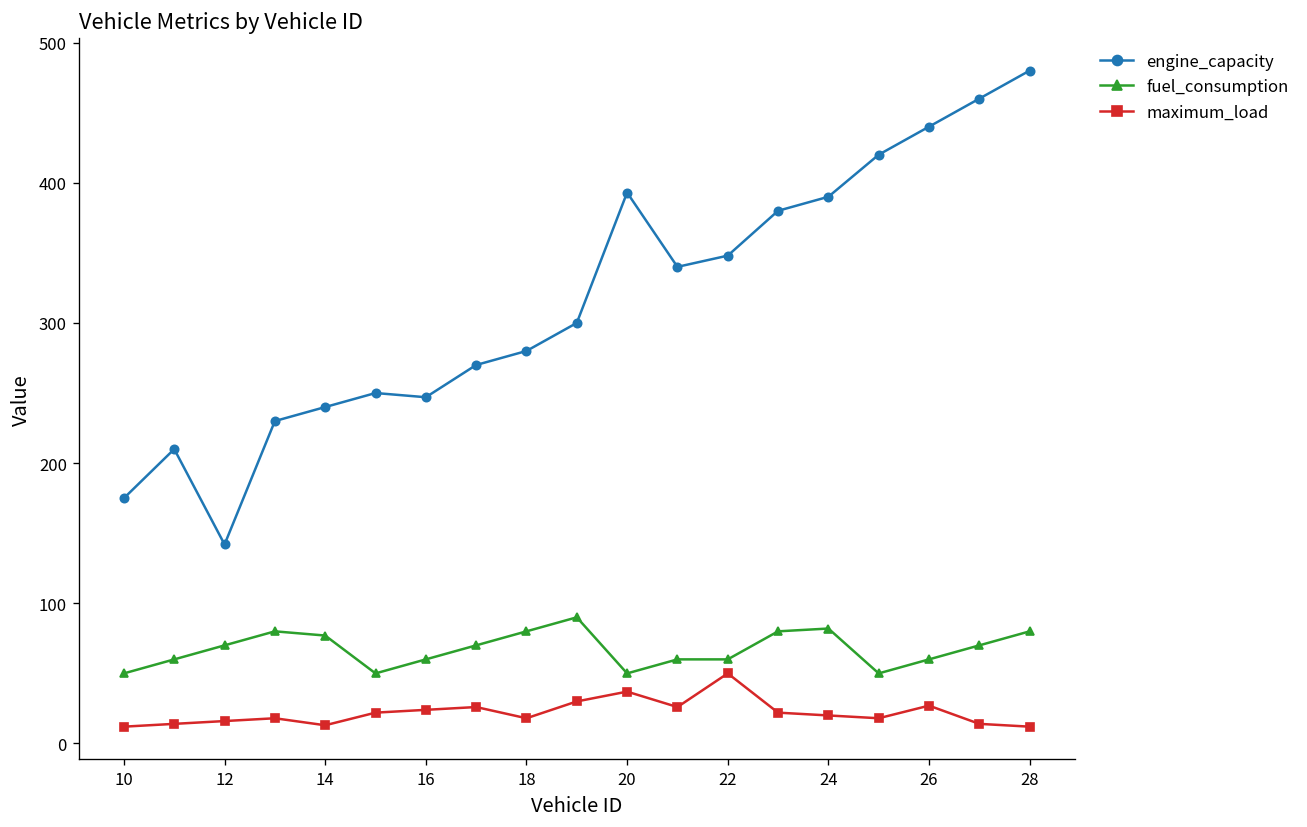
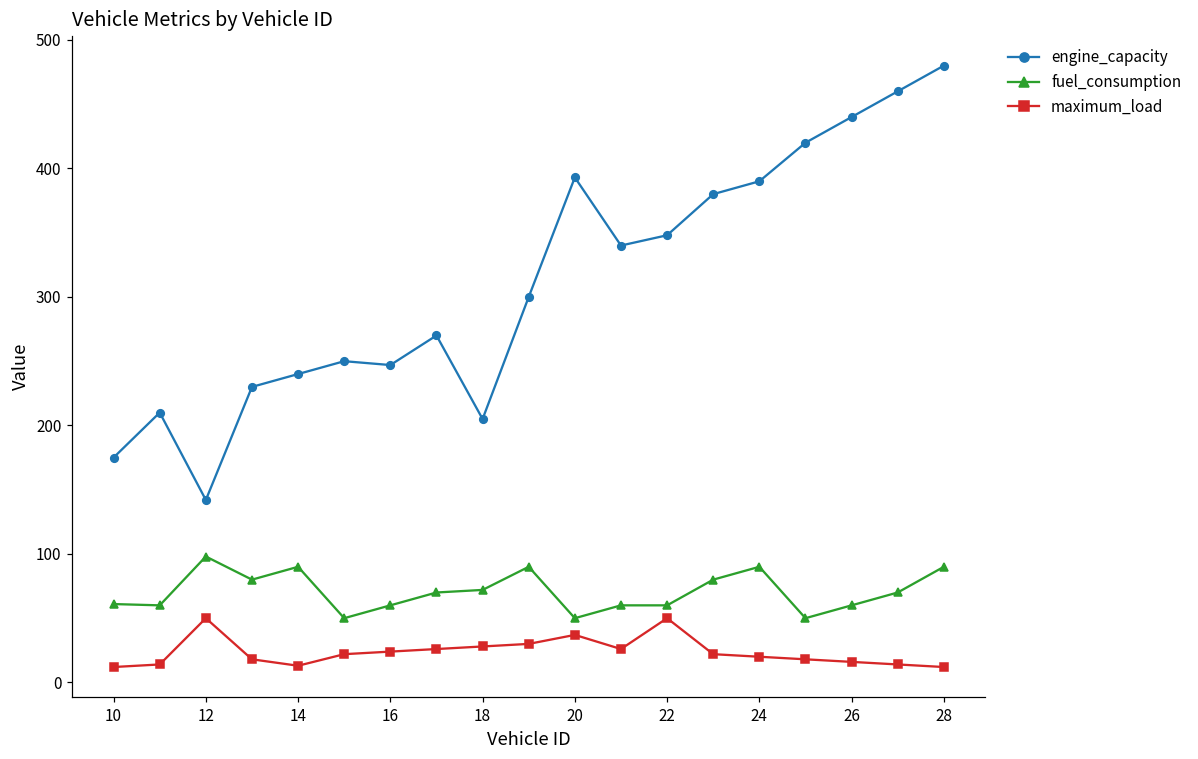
fuel_consumption, 10: 50 -> 61
fuel_consumption, 12: 70 -> 98
maximum_load, 12: 16 -> 50
fuel_consumption, 14: 77 -> 90
engine_capacity, 18: 280 -> 205
fuel_consumption, 18: 80 -> 72
maximum_load, 18: 18 -> 28
fuel_consumption, 24: 82 -> 90
maximum_load, 26: 27 -> 16
fuel_consumption, 28: 80 -> 90
